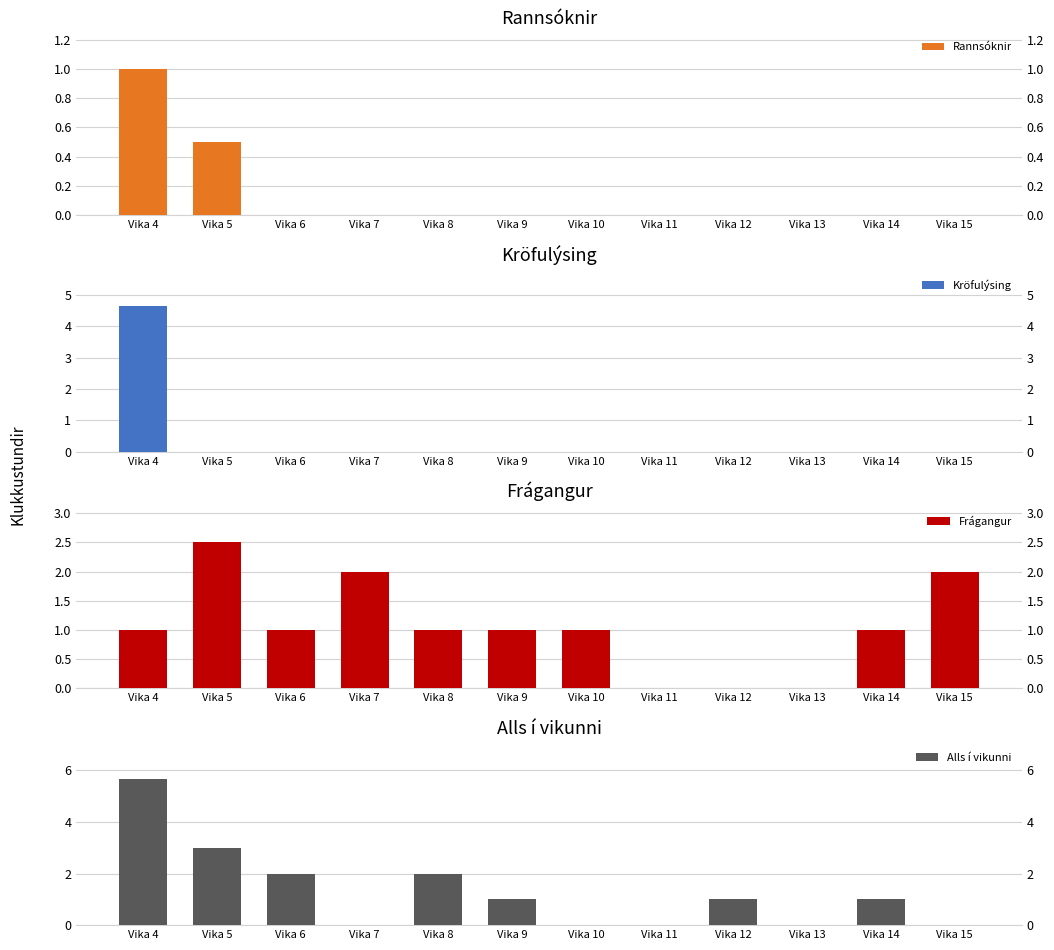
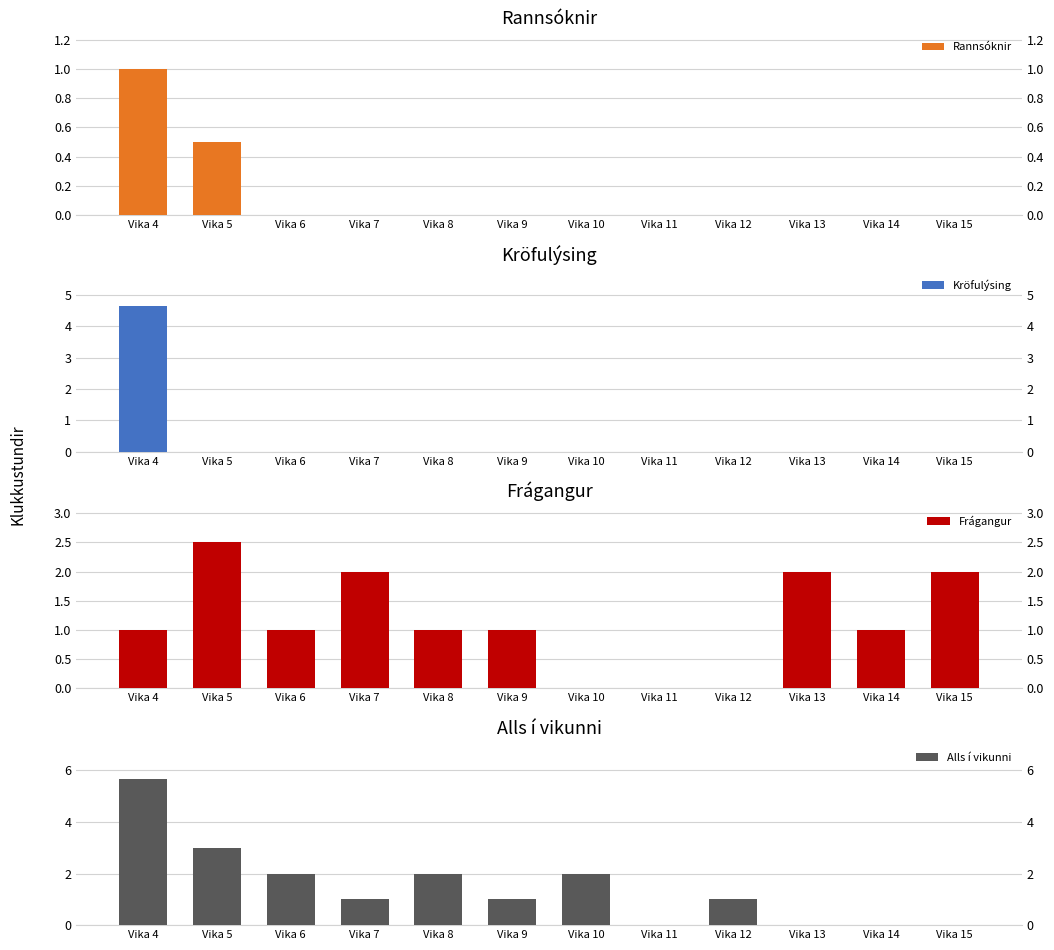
Frágangur, Vika 10: 1 -> 0
Frágangur, Vika 13: 0 -> 2
Alls í vikunni, Vika 7: 0 -> 1
Alls í vikunni, Vika 10: 0 -> 2
Alls í vikunni, Vika 14: 1 -> 0
